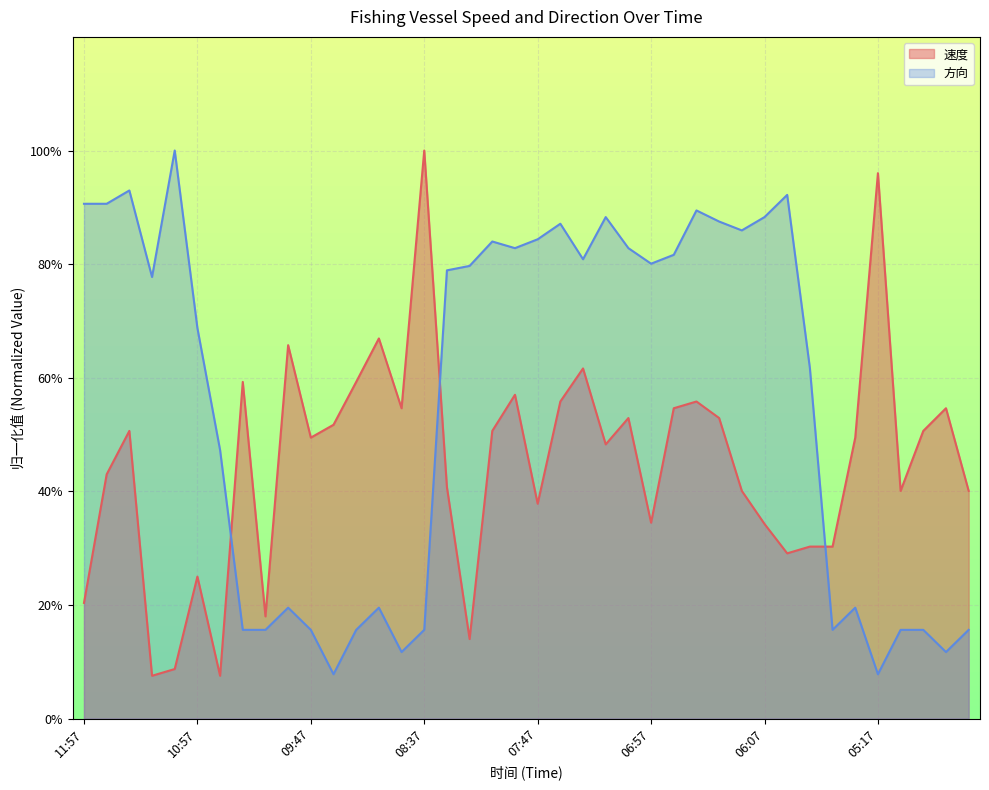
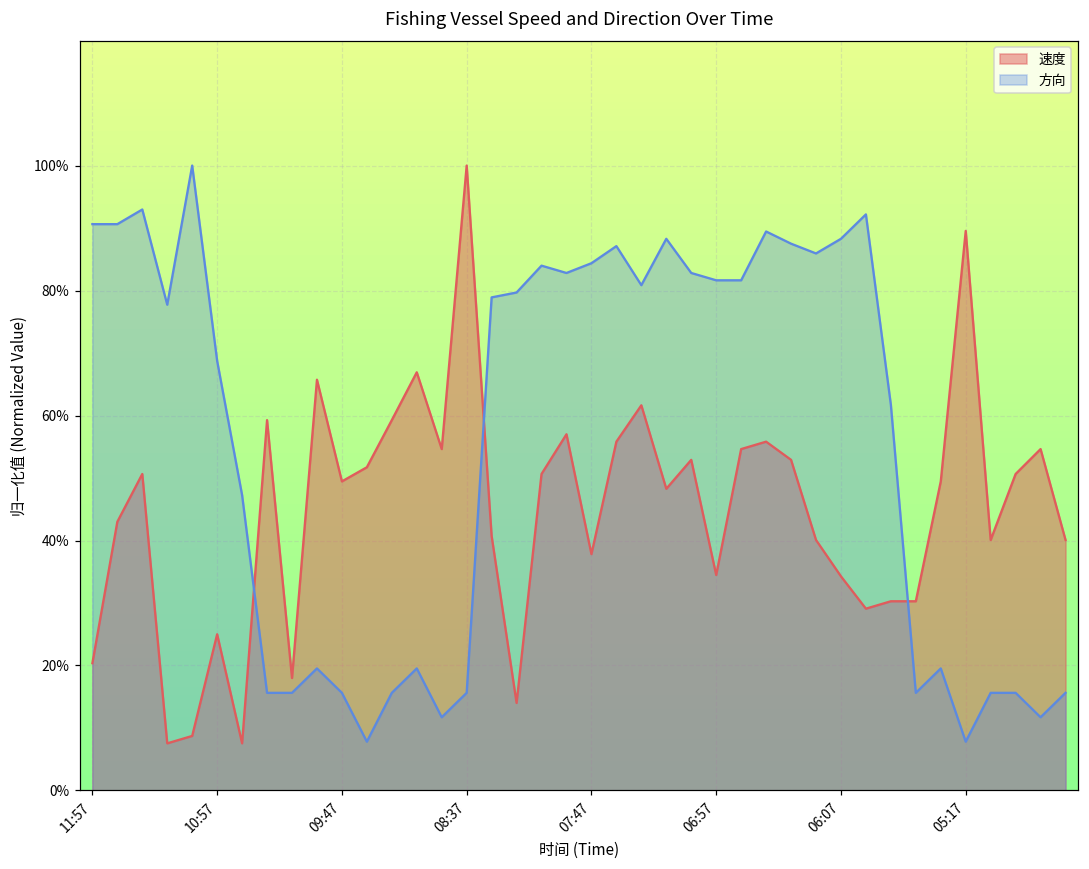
方向, 06:57: 80% -> 82%
速度, 05:17: 96% -> 90%
